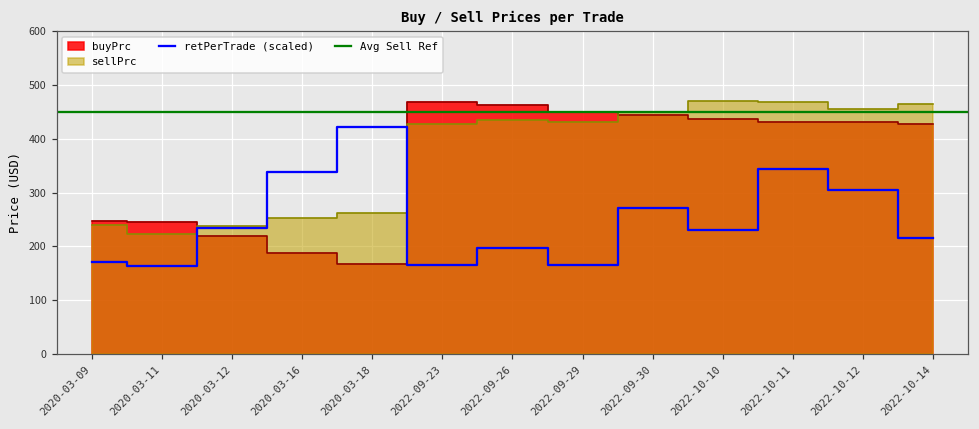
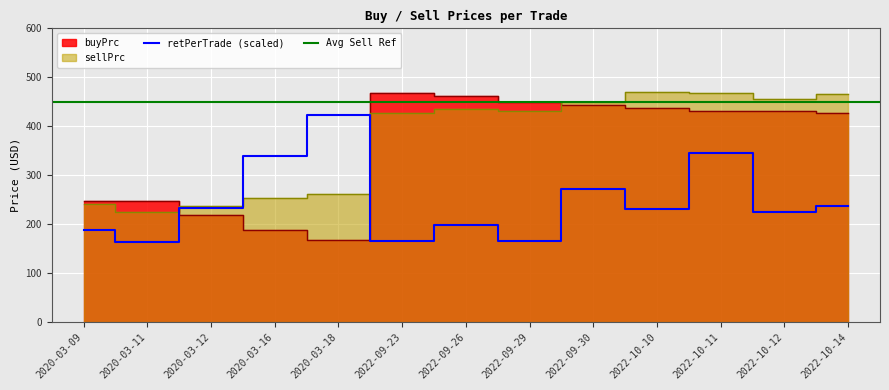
retPerTrade (scaled), 2020-03-09: 170 -> 190
retPerTrade (scaled), 2022-10-12: 300 -> 220
retPerTrade (scaled), 2022-10-14: 220 -> 240
